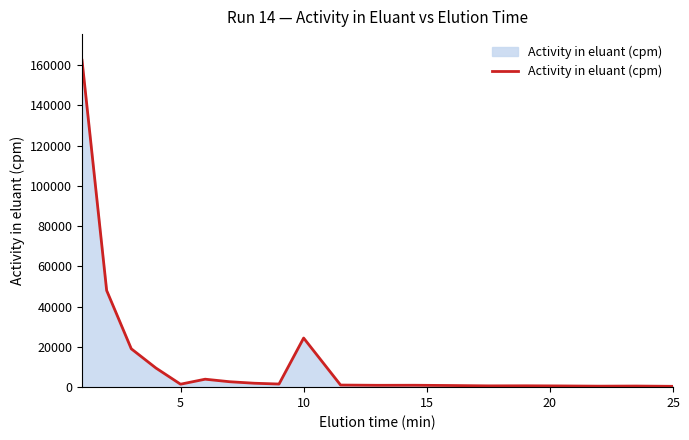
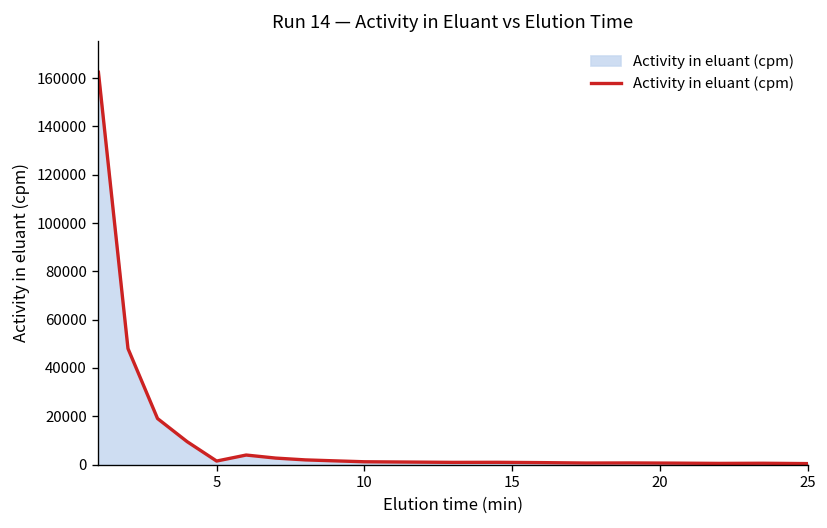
10: 24000 -> 1000
